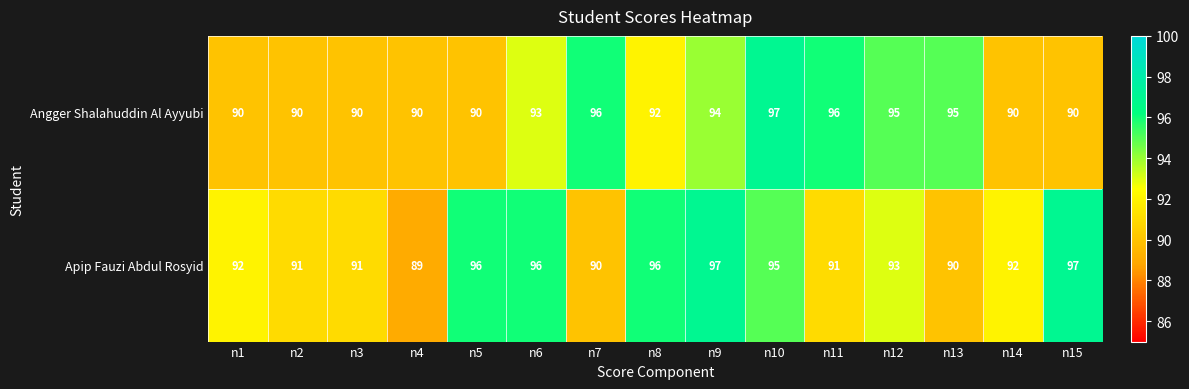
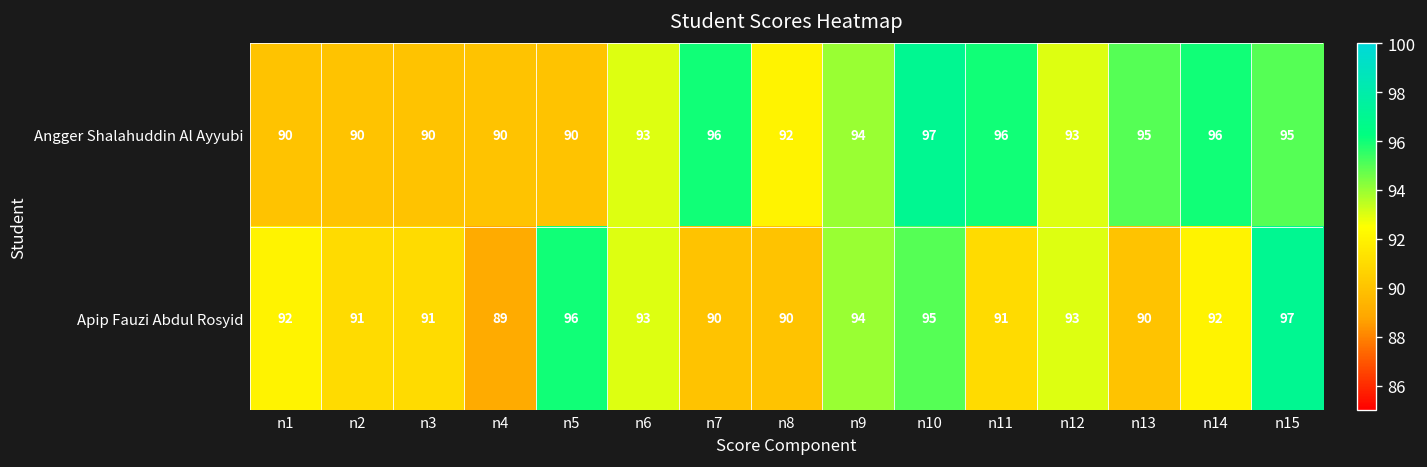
Angger Shalahuddin Al Ayyubi, n12: 95 -> 93
Angger Shalahuddin Al Ayyubi, n14: 90 -> 96
Angger Shalahuddin Al Ayyubi, n15: 90 -> 95
Apip Fauzi Abdul Rosyid, n6: 96 -> 93
Apip Fauzi Abdul Rosyid, n8: 96 -> 90
Apip Fauzi Abdul Rosyid, n9: 97 -> 94
